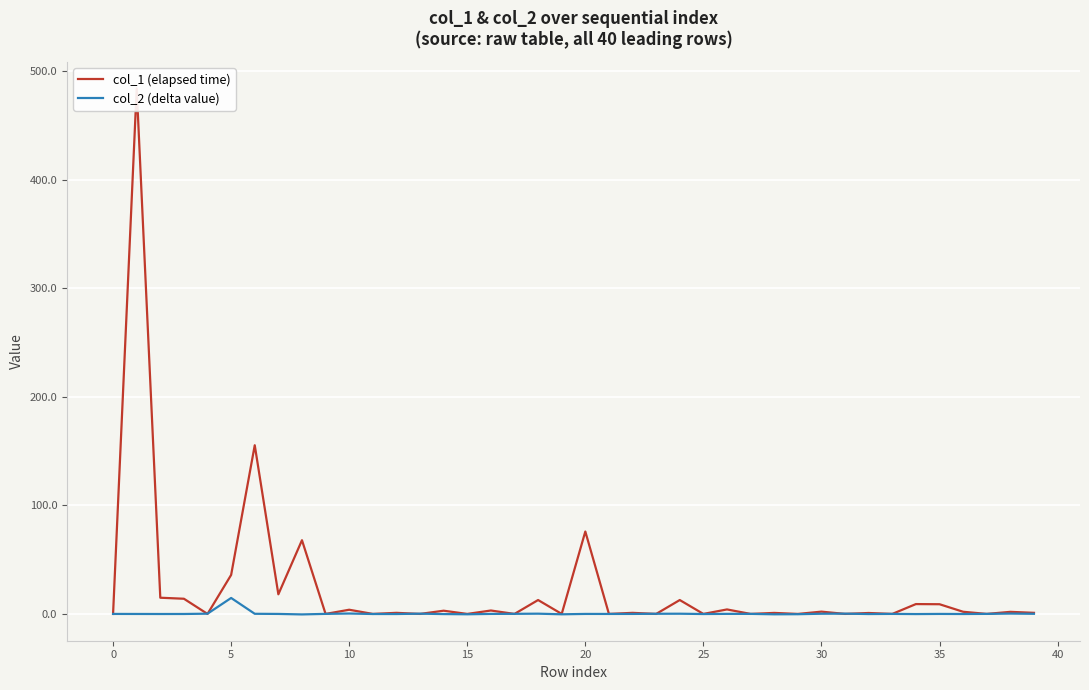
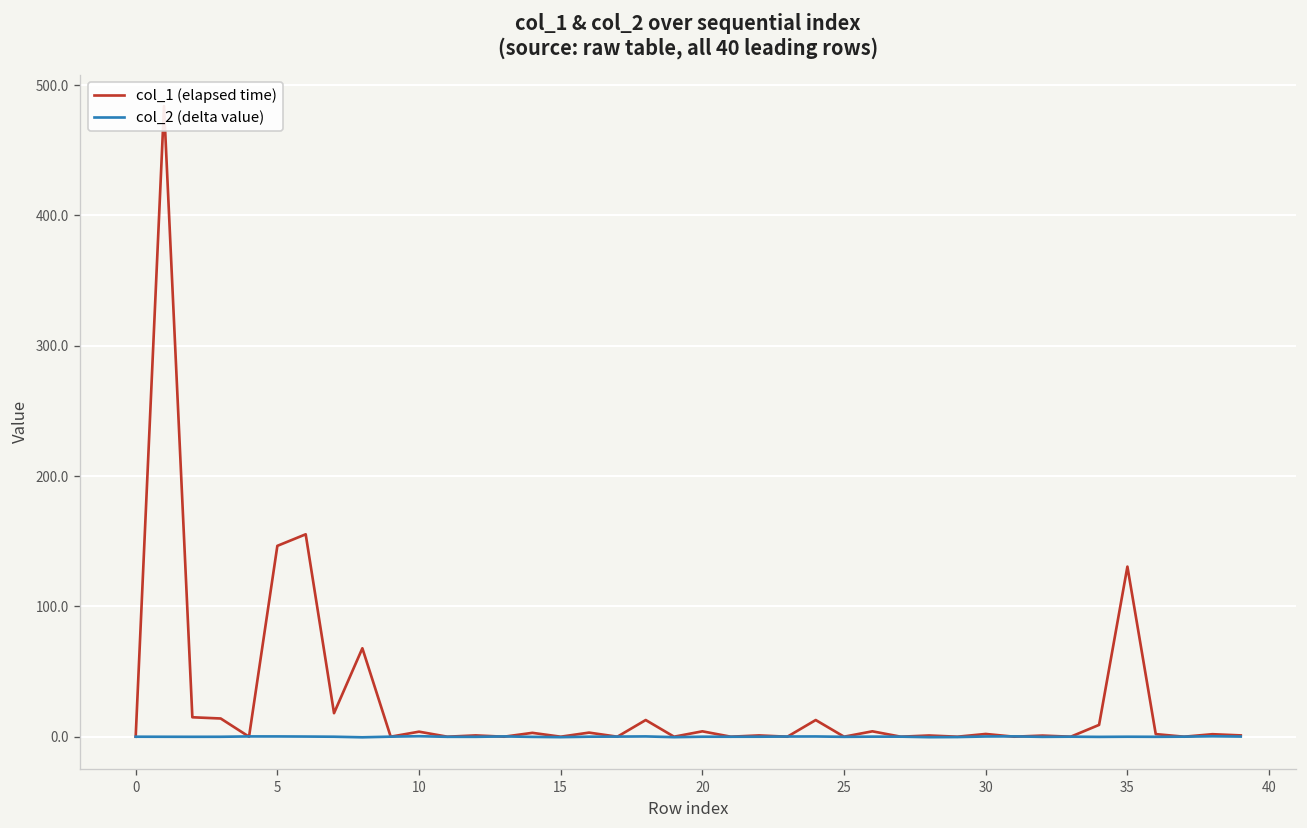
col_1 (elapsed time), 5: 36 -> 146
col_2 (delta value), 5: 15 -> 0
col_1 (elapsed time), 20: 76 -> 4
col_1 (elapsed time), 35: 9 -> 131
